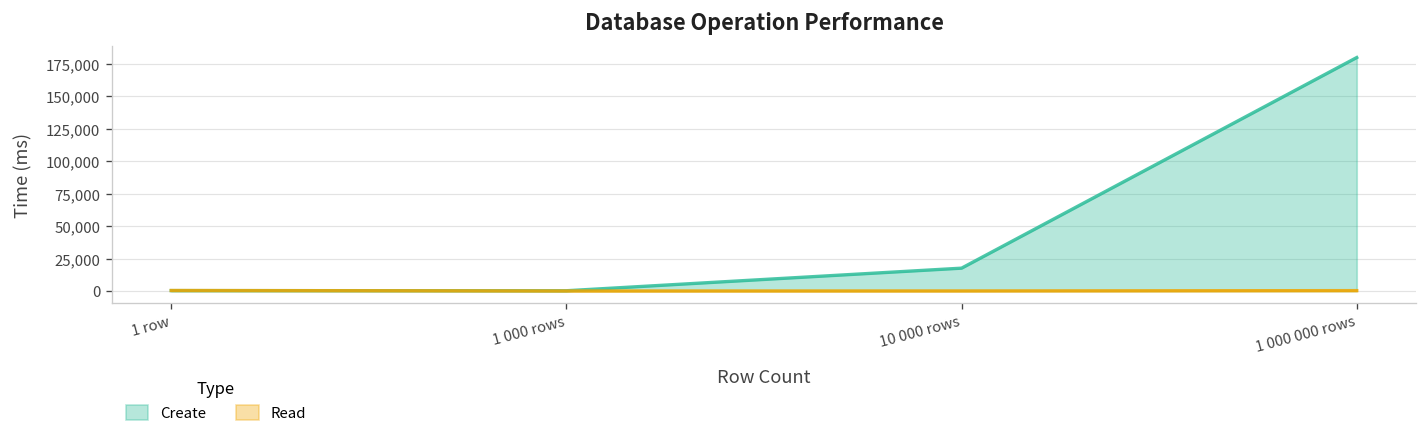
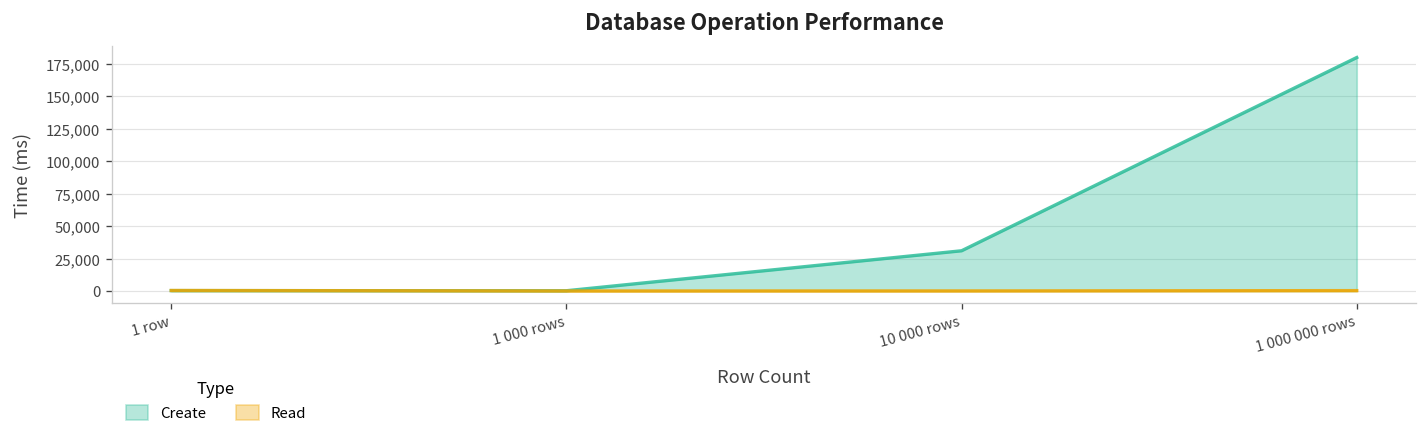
Create, 10 000 rows: 18,000 -> 31,000
